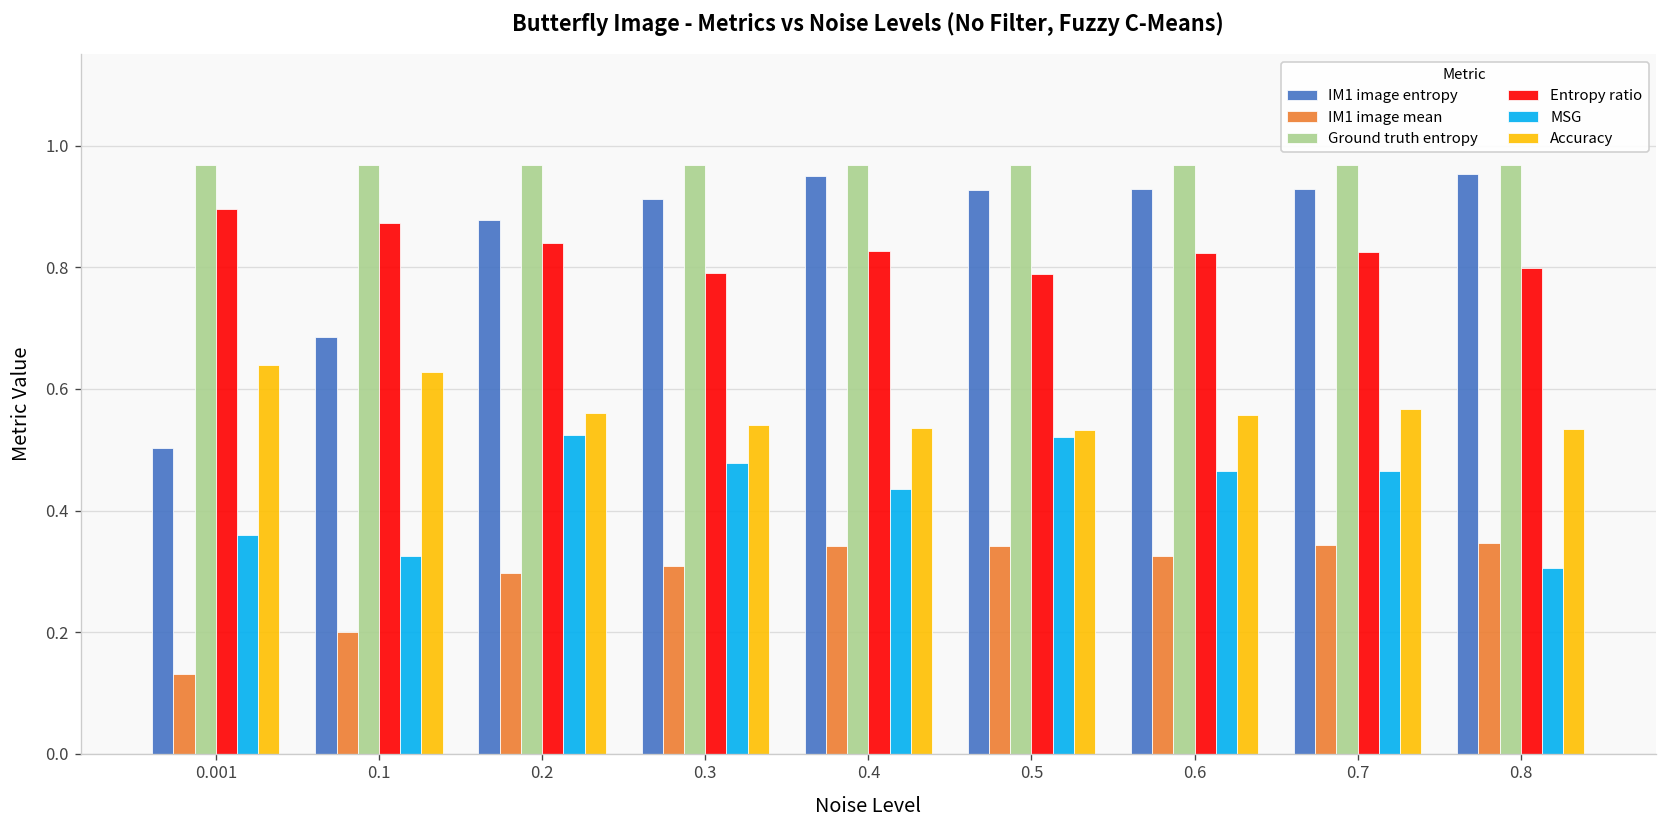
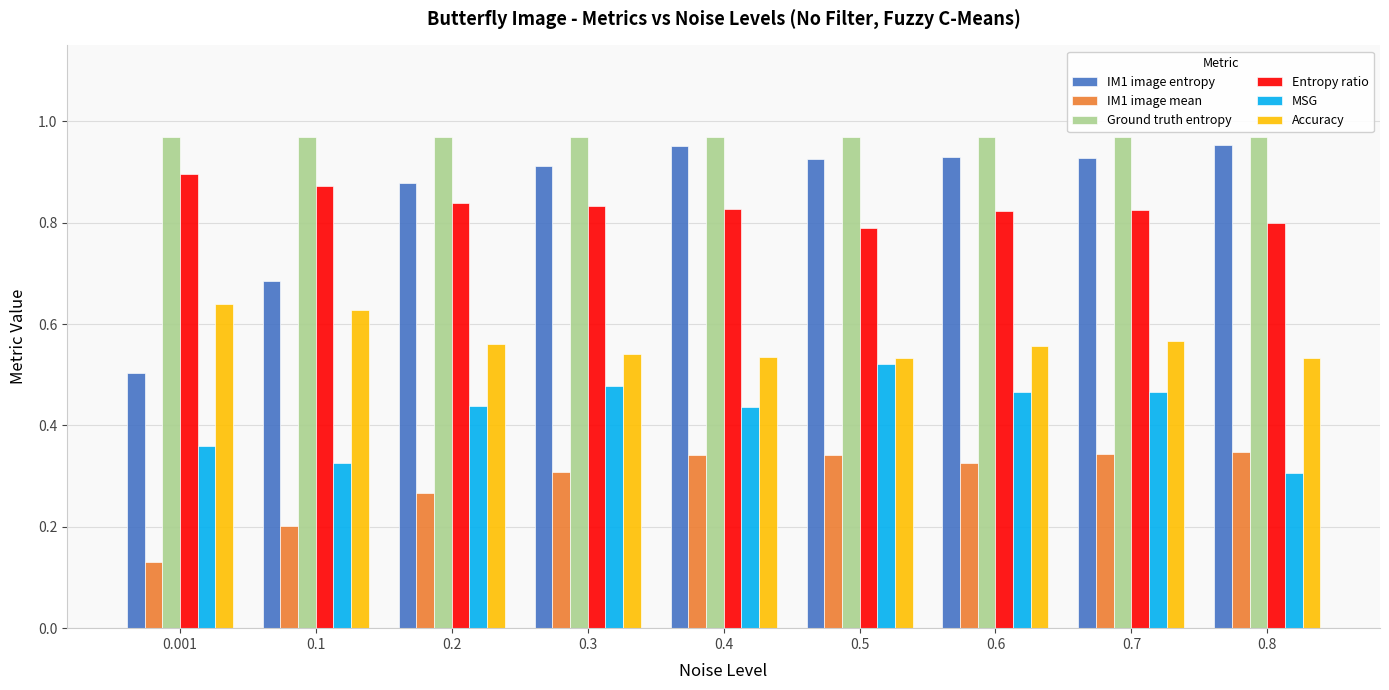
IM1 image mean, 0.2: 0.30 -> 0.27
MSG, 0.2: 0.52 -> 0.44
Entropy ratio, 0.3: 0.79 -> 0.83
